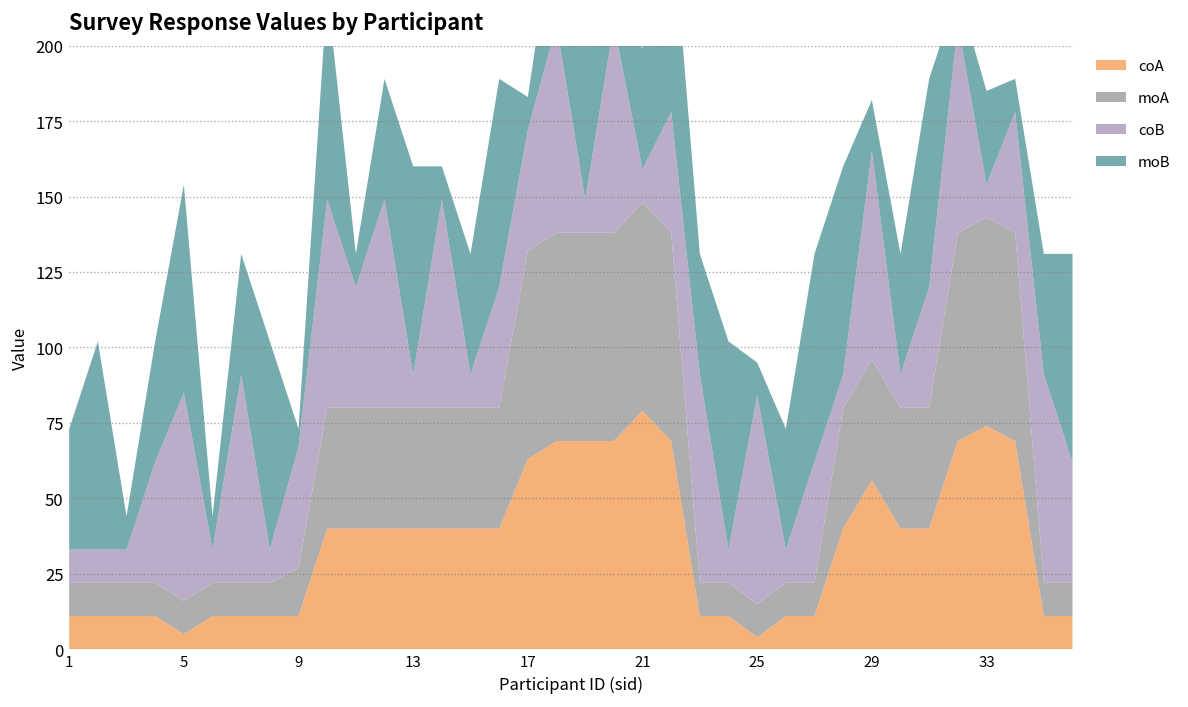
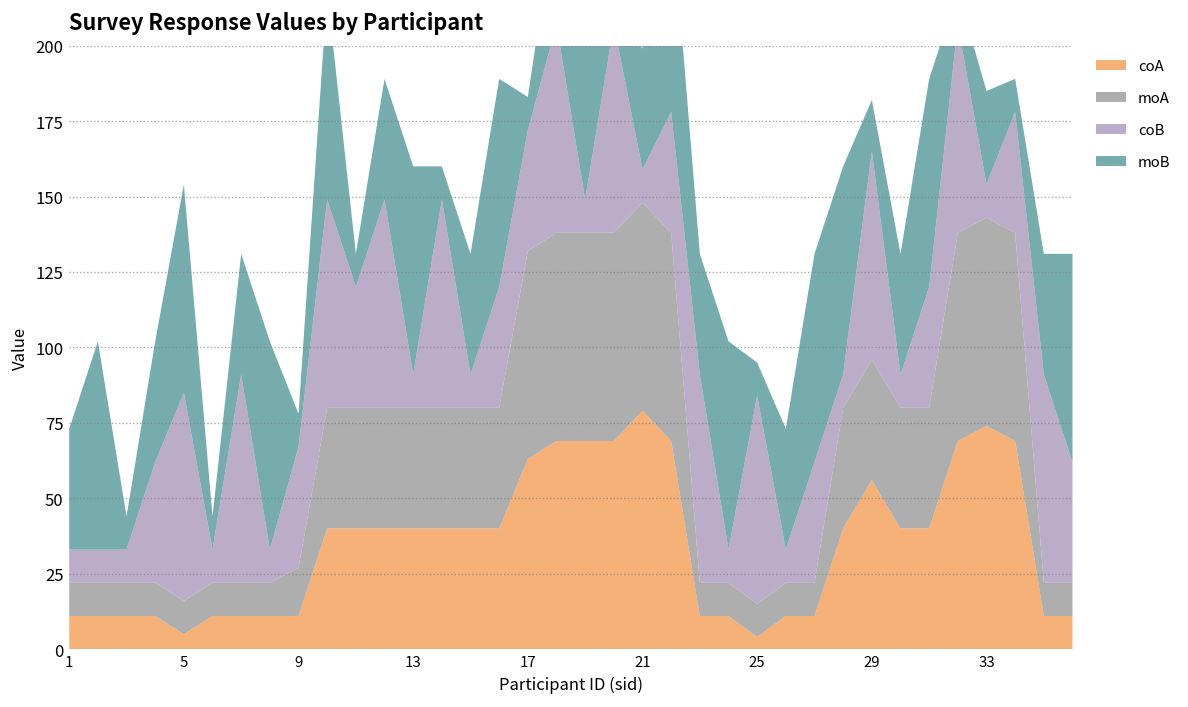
moB, 9: 6 -> 11
